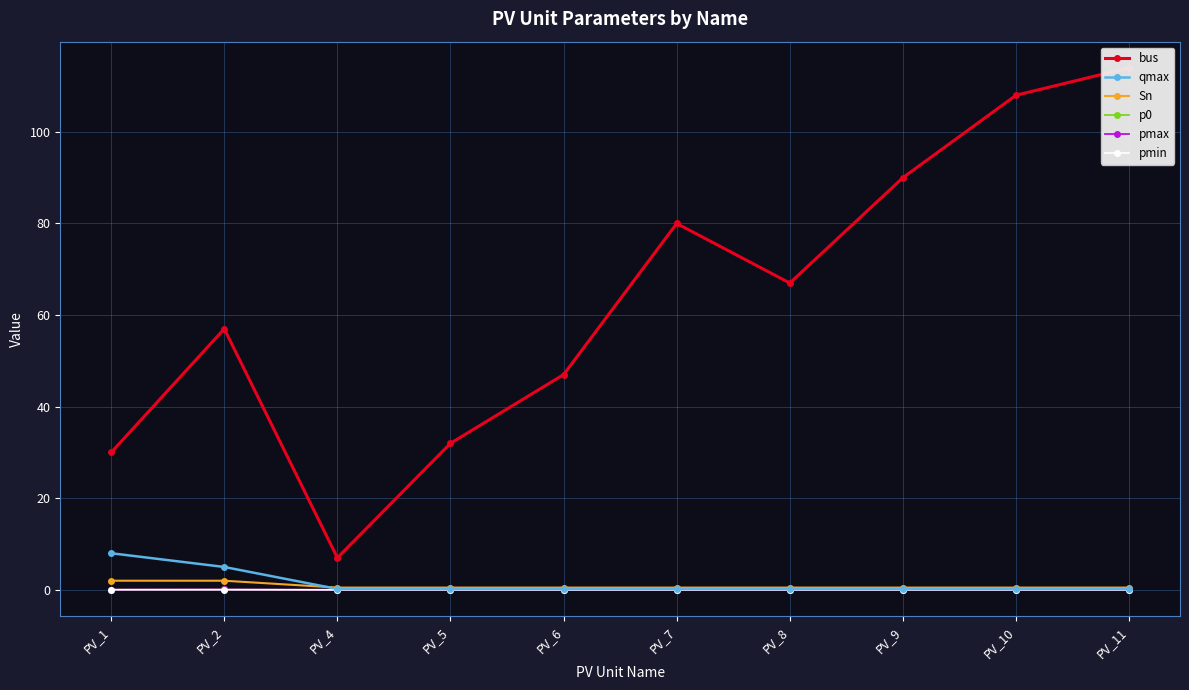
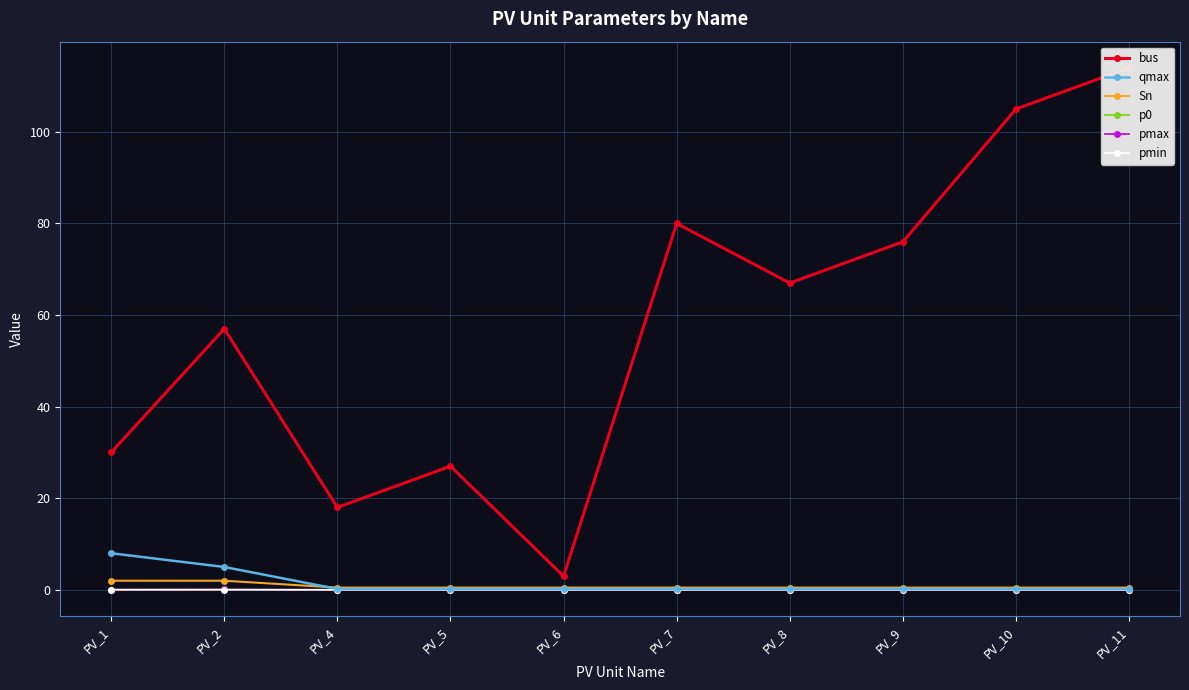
bus, PV_4: 7 -> 18
bus, PV_5: 32 -> 27
bus, PV_6: 47 -> 3
bus, PV_9: 90 -> 76
bus, PV_10: 108 -> 105
